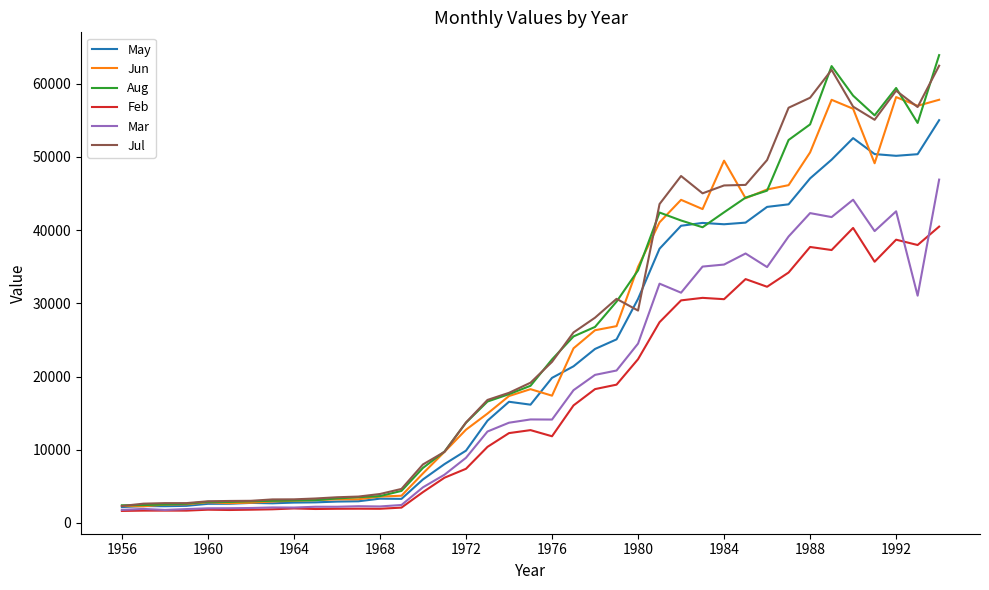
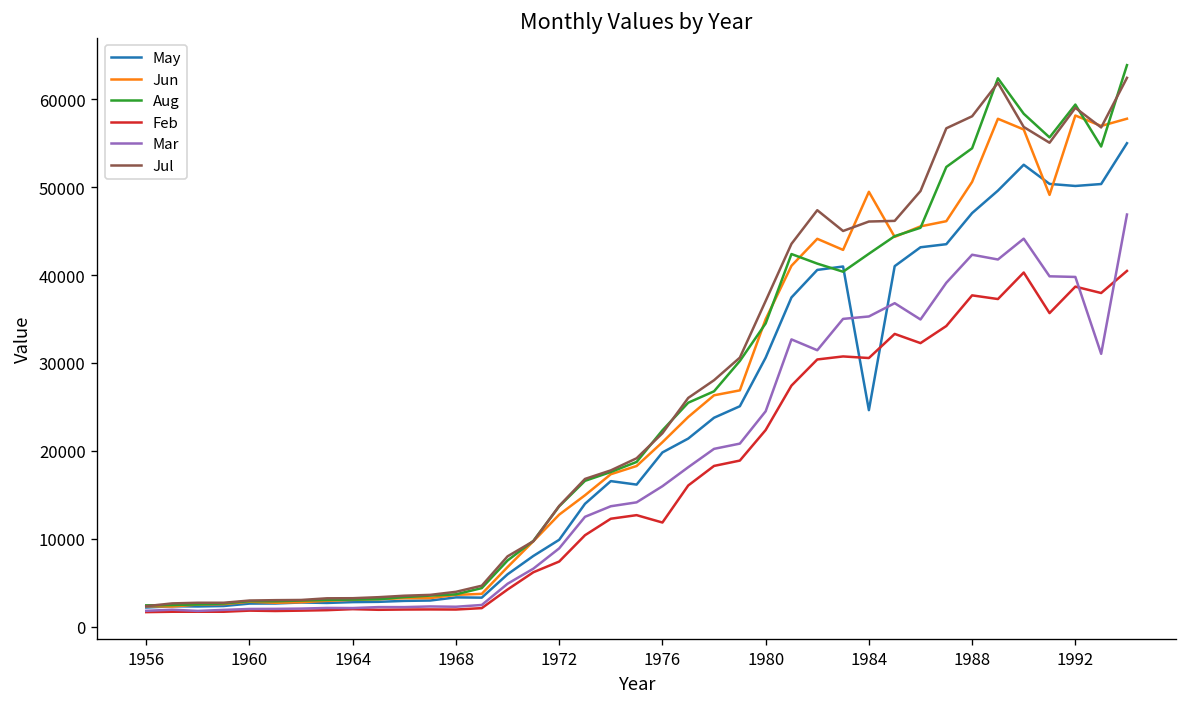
Jun, 1976: 17000 -> 21000
Mar, 1976: 14000 -> 16000
Jul, 1980: 29000 -> 37000
May, 1984: 41000 -> 25000
Mar, 1992: 43000 -> 40000
